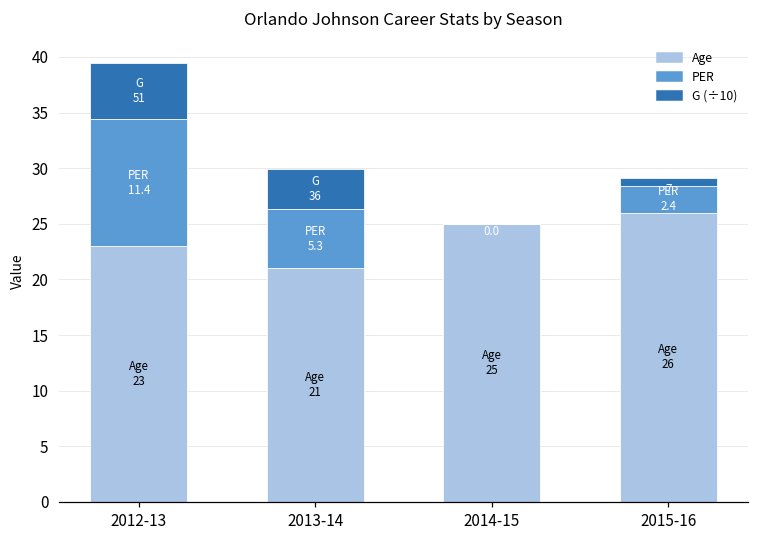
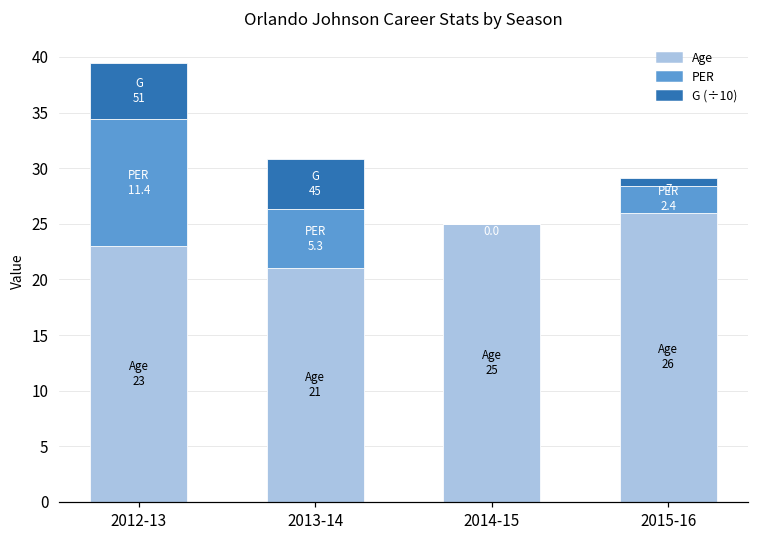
G (÷10), 2013-14: 36 -> 45
